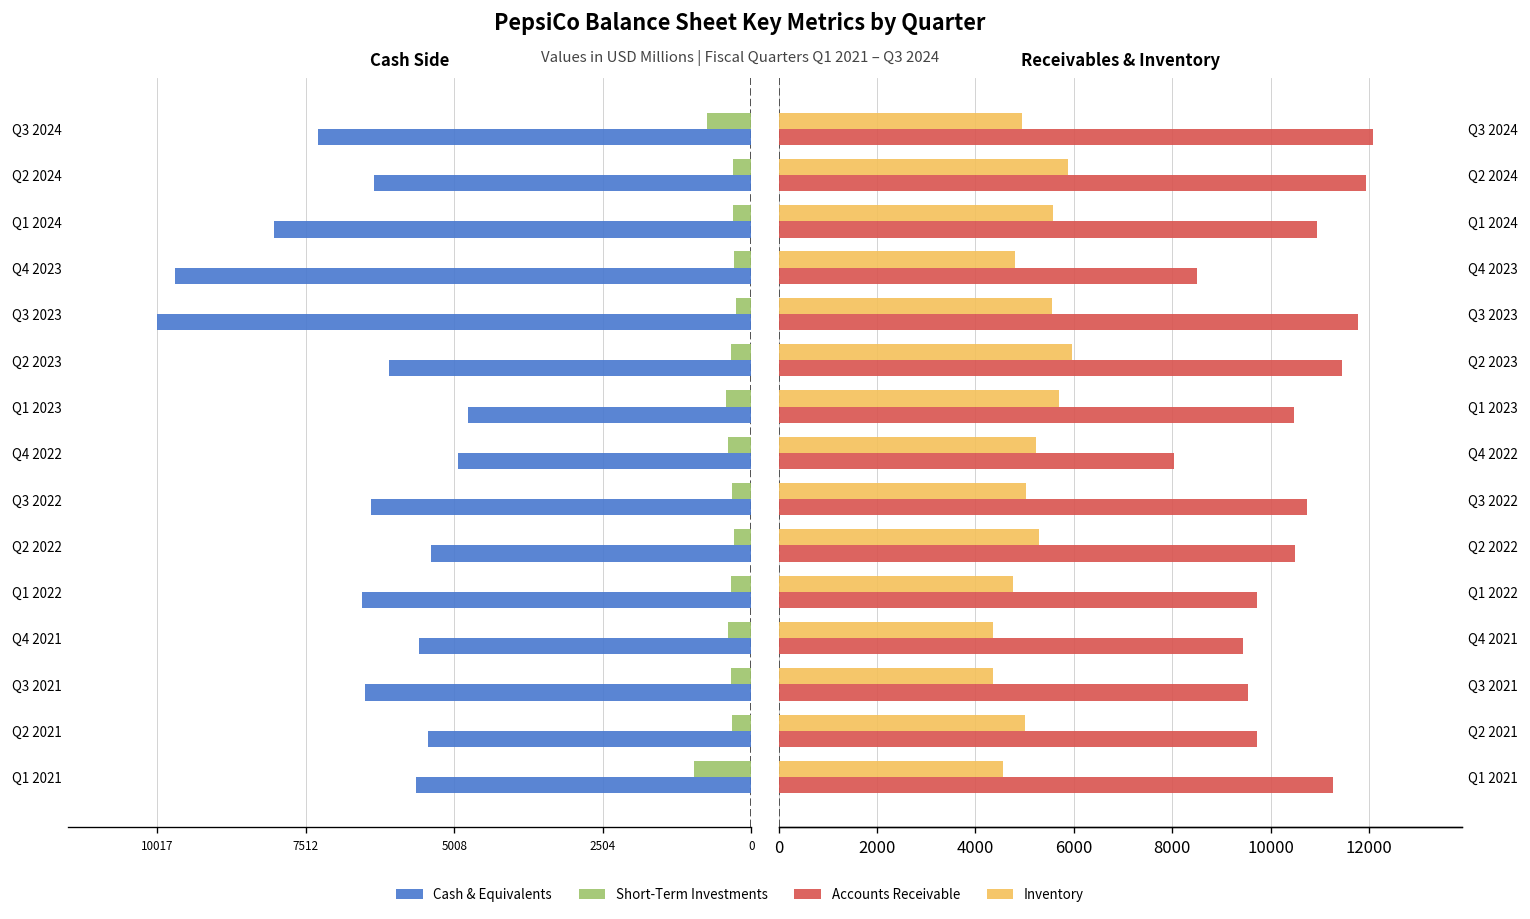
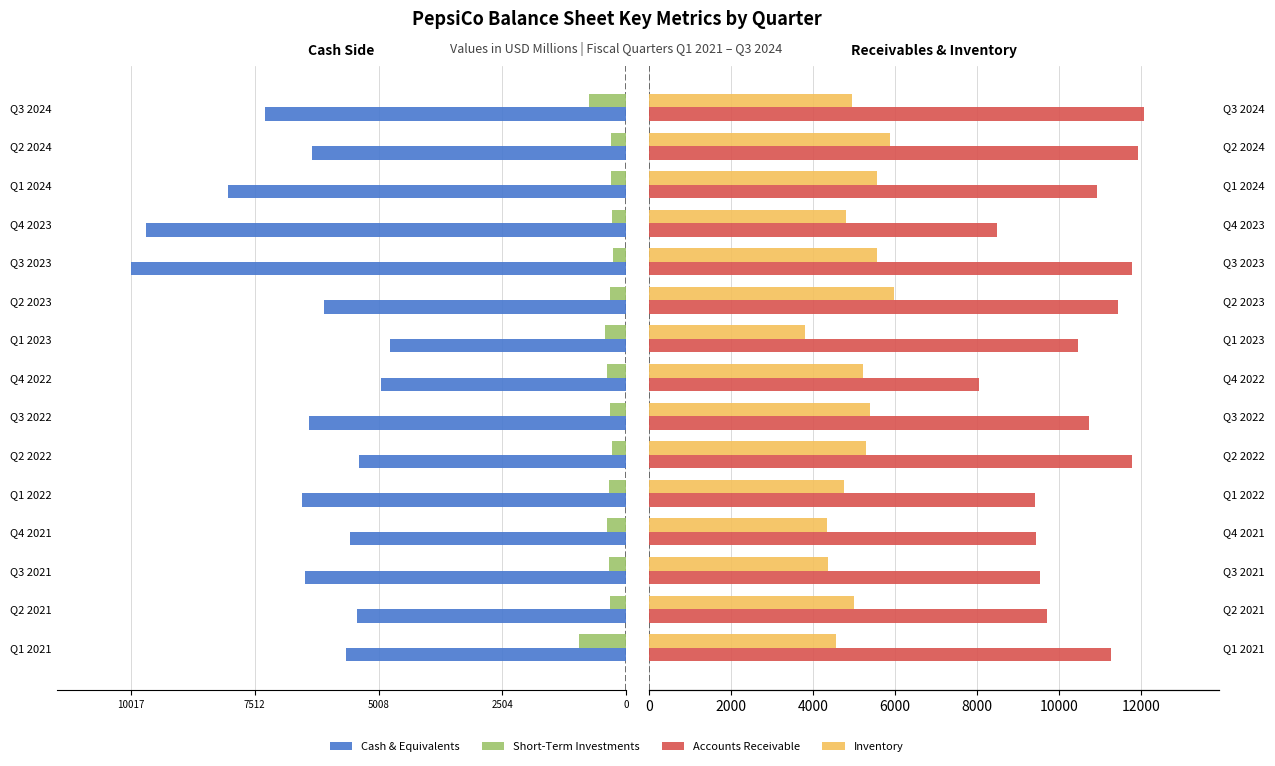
Receivables & Inventory, Inventory, Q1 2023: 5700 -> 3800
Receivables & Inventory, Inventory, Q3 2022: 5000 -> 5400
Receivables & Inventory, Accounts Receivable, Q2 2022: 10500 -> 11800
Receivables & Inventory, Accounts Receivable, Q1 2022: 9700 -> 9400
